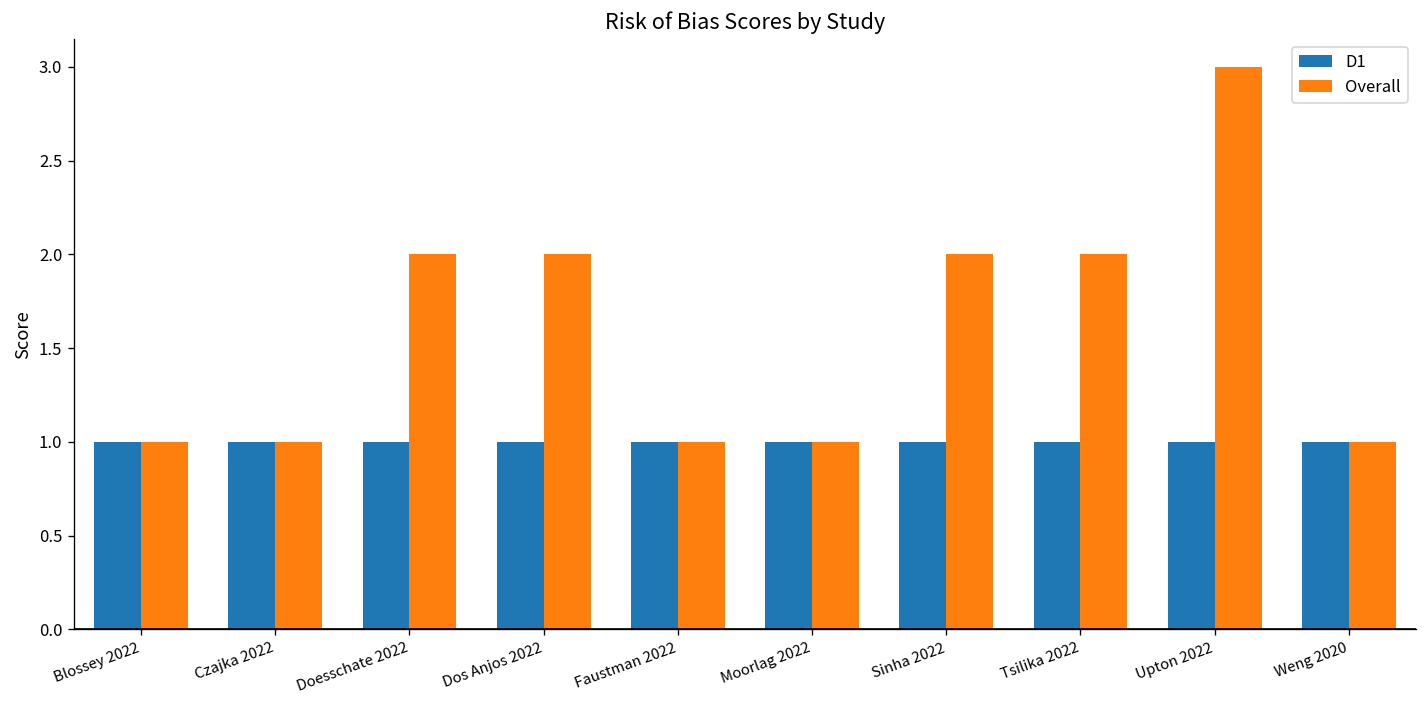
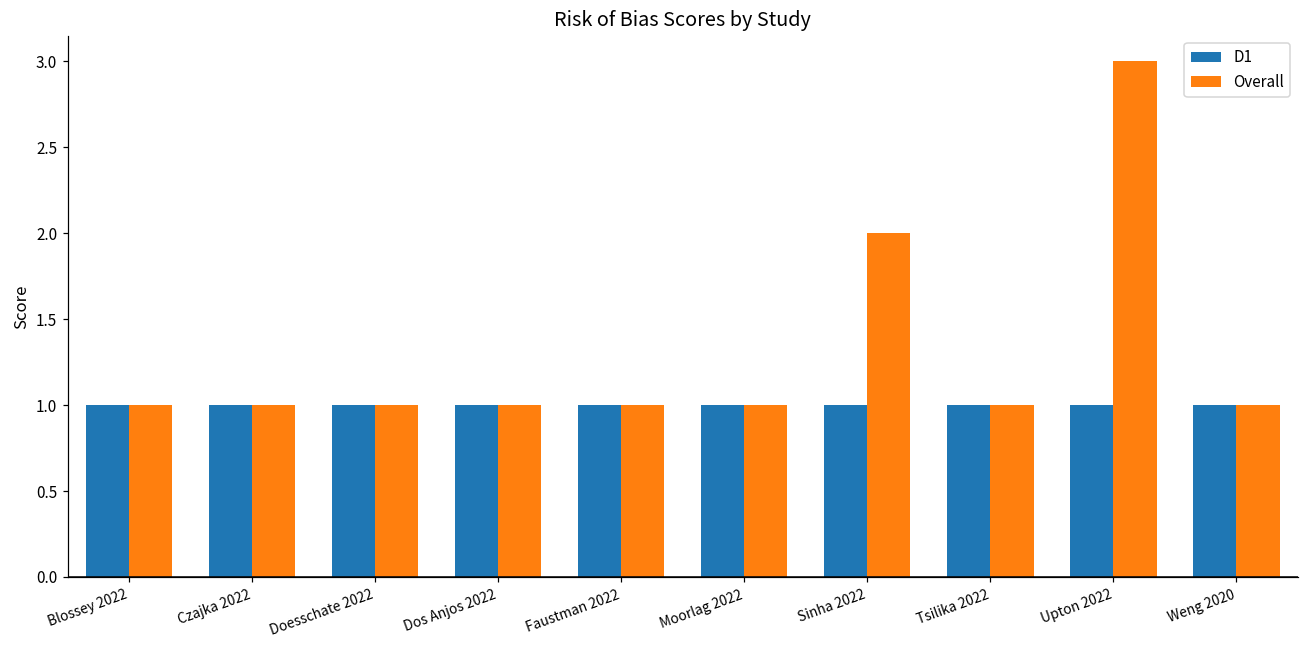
Overall, Doesschate 2022: 2 -> 1
Overall, Dos Anjos 2022: 2 -> 1
Overall, Tsilika 2022: 2 -> 1
